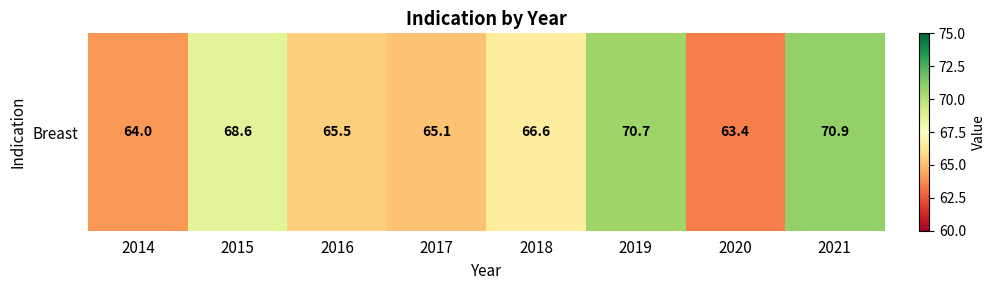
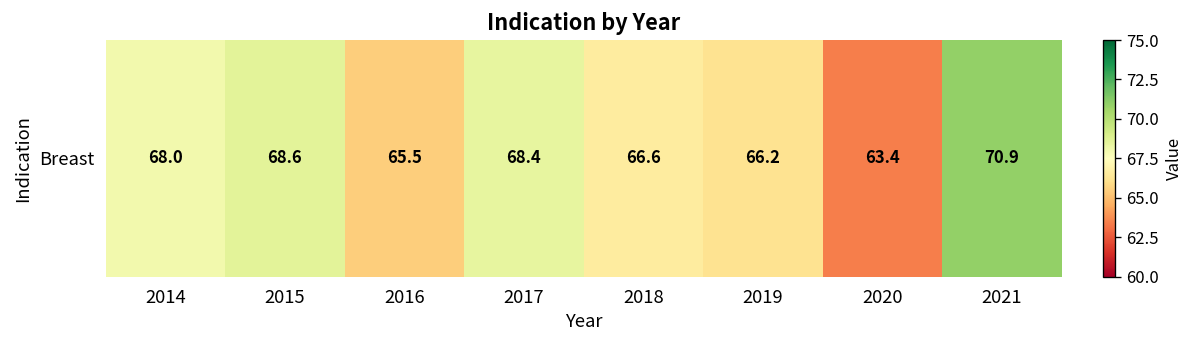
Breast, 2014: 64.0 -> 68.0
Breast, 2017: 65.1 -> 68.4
Breast, 2019: 70.7 -> 66.2
